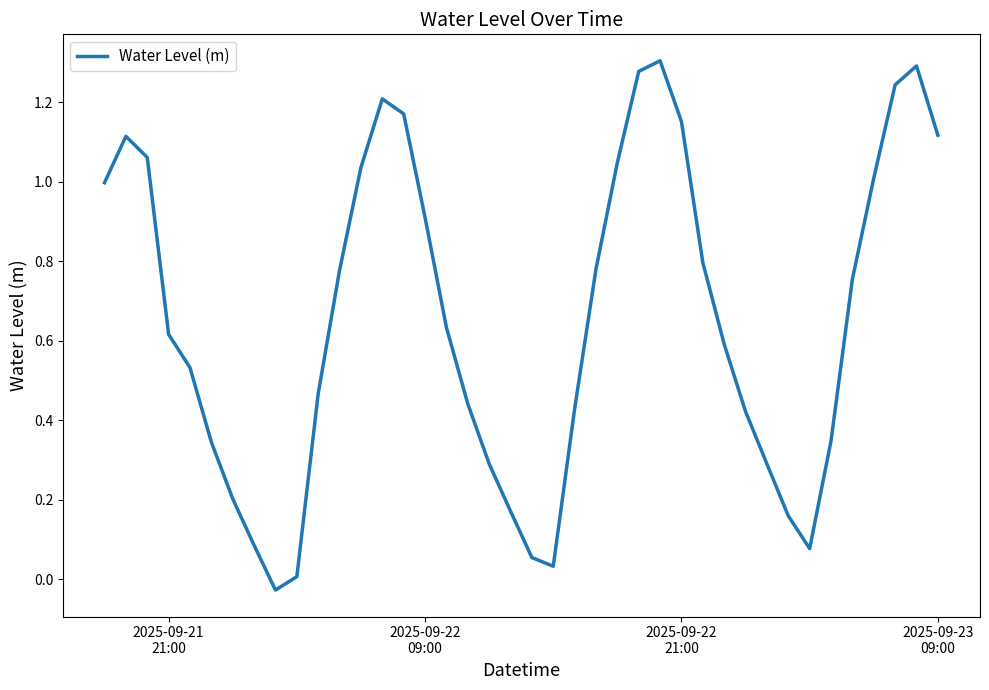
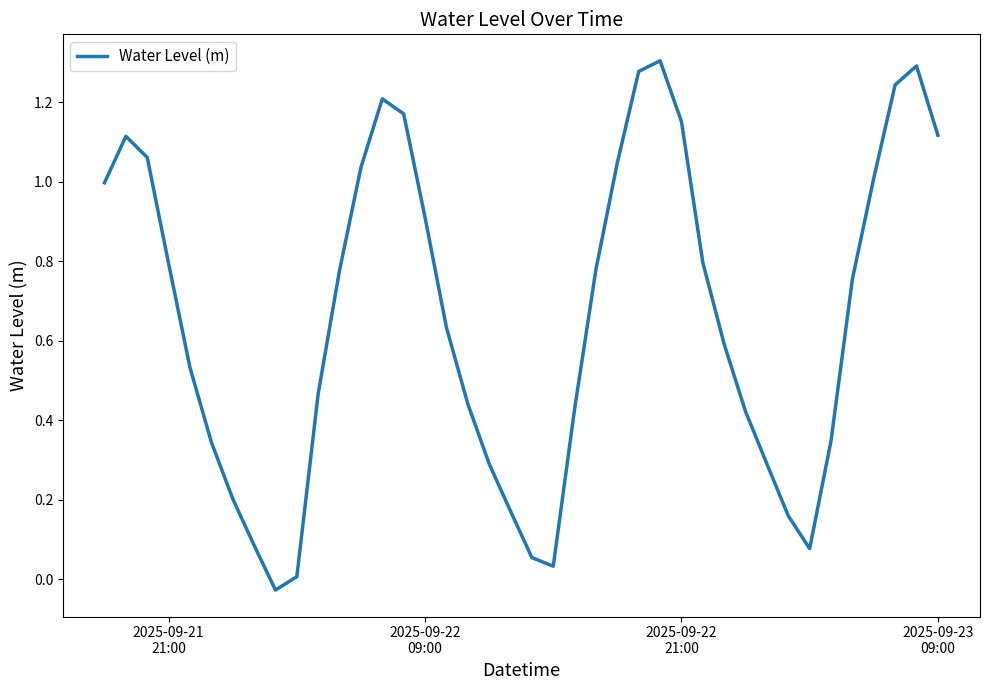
2025-09-21 21:00: 0.62 -> 0.79
